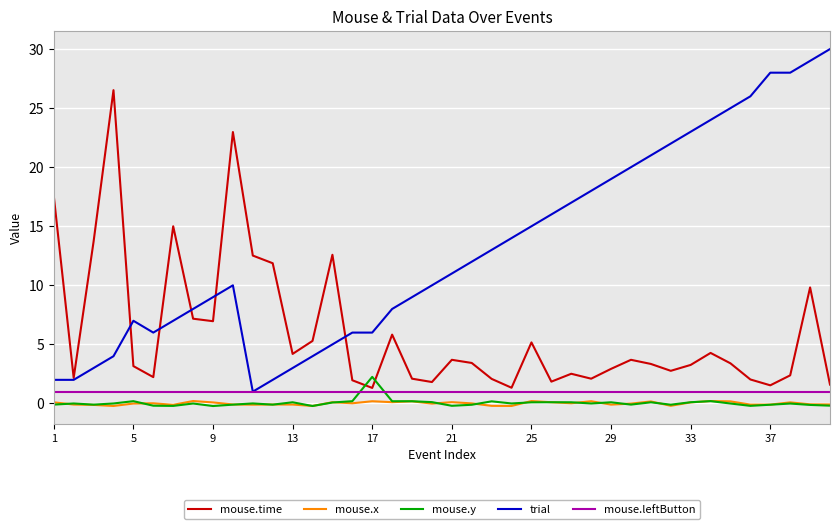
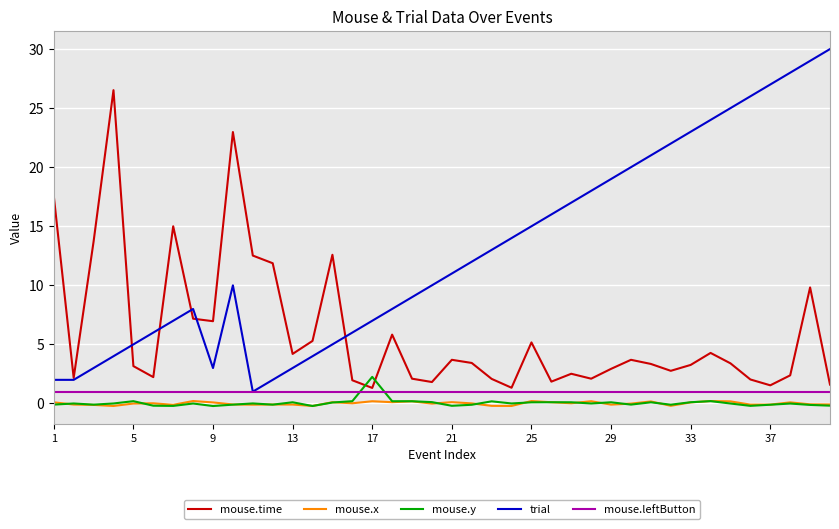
trial, 5: 7 -> 5
trial, 9: 9 -> 3
trial, 17: 6 -> 7
trial, 37: 28 -> 27
